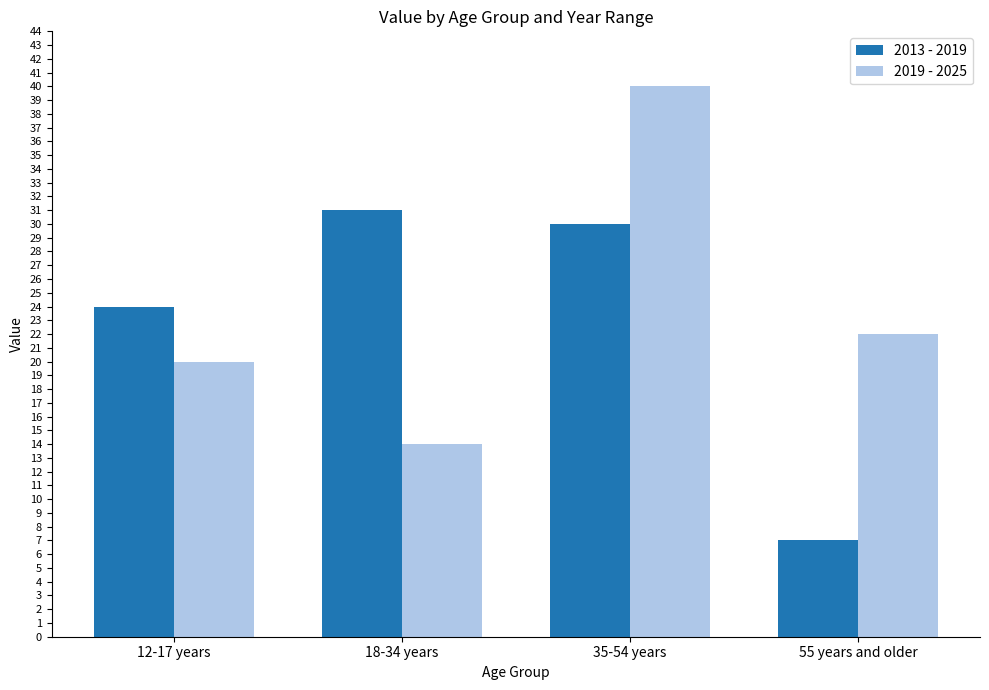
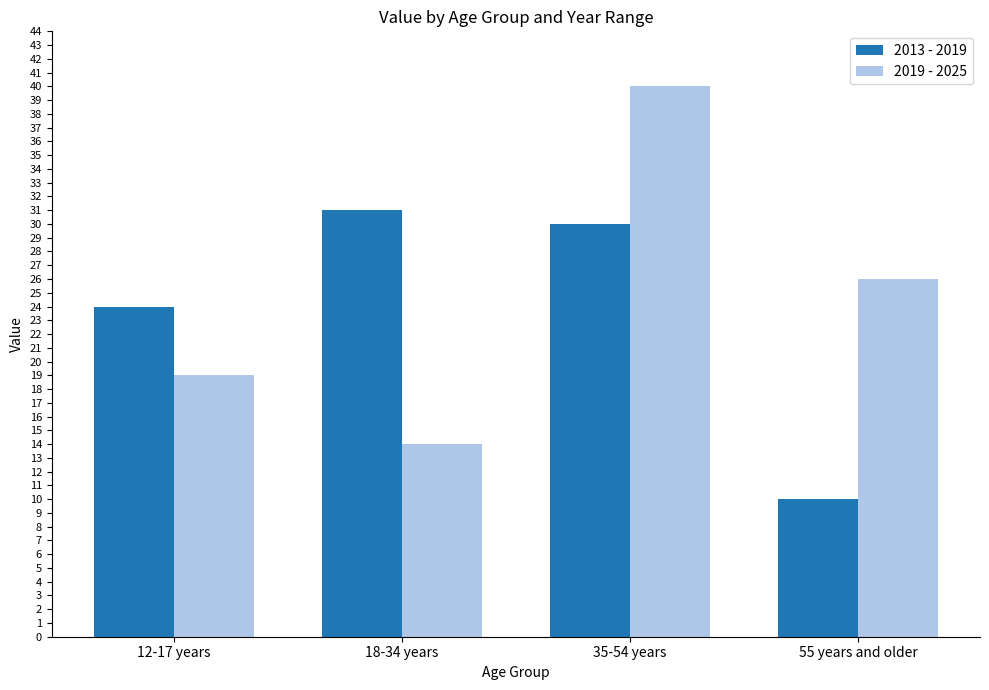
2019 - 2025, 12-17 years: 20 -> 19
2013 - 2019, 55 years and older: 7 -> 10
2019 - 2025, 55 years and older: 22 -> 26
